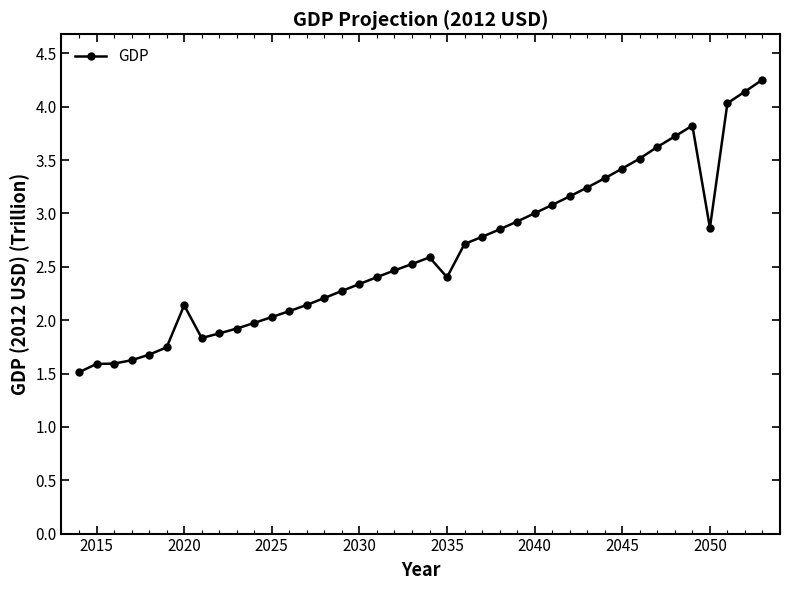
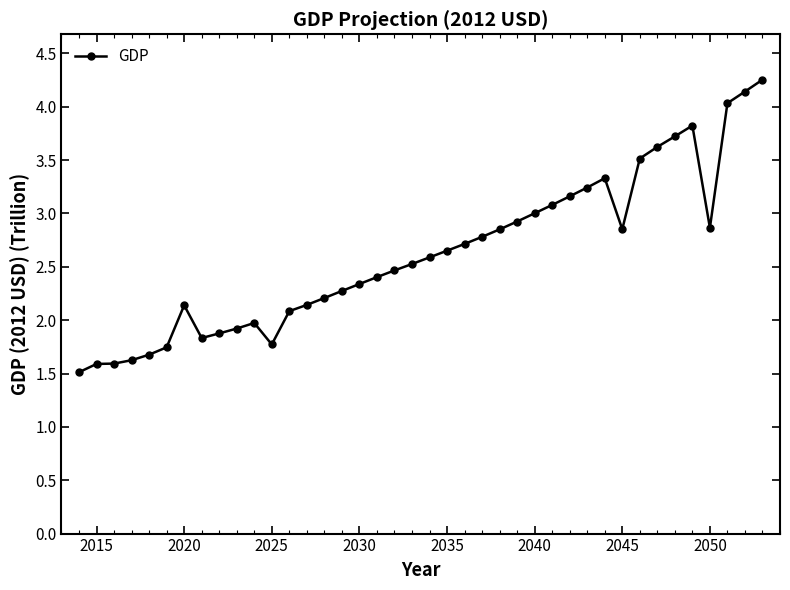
2025: 2.03 -> 1.77
2035: 2.40 -> 2.65
2045: 3.42 -> 2.85
